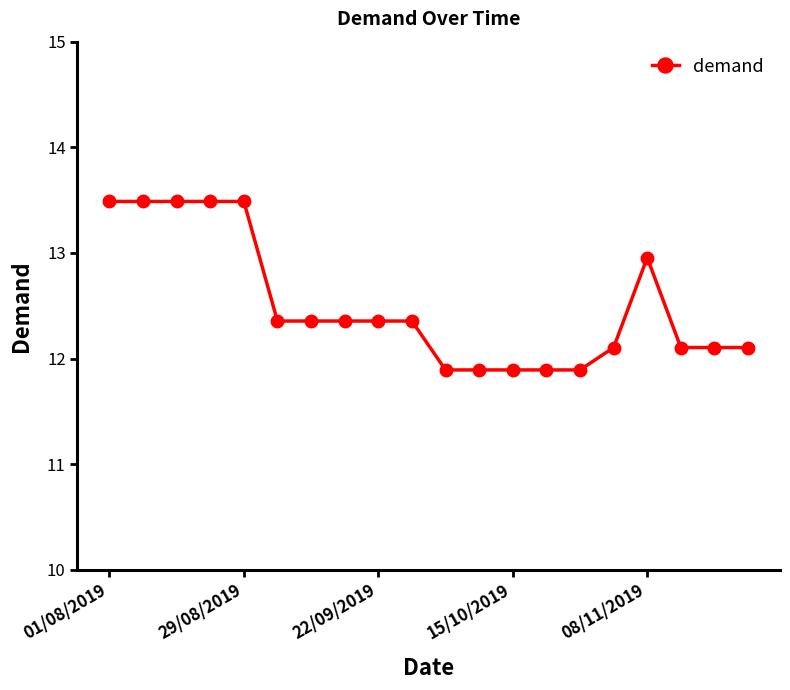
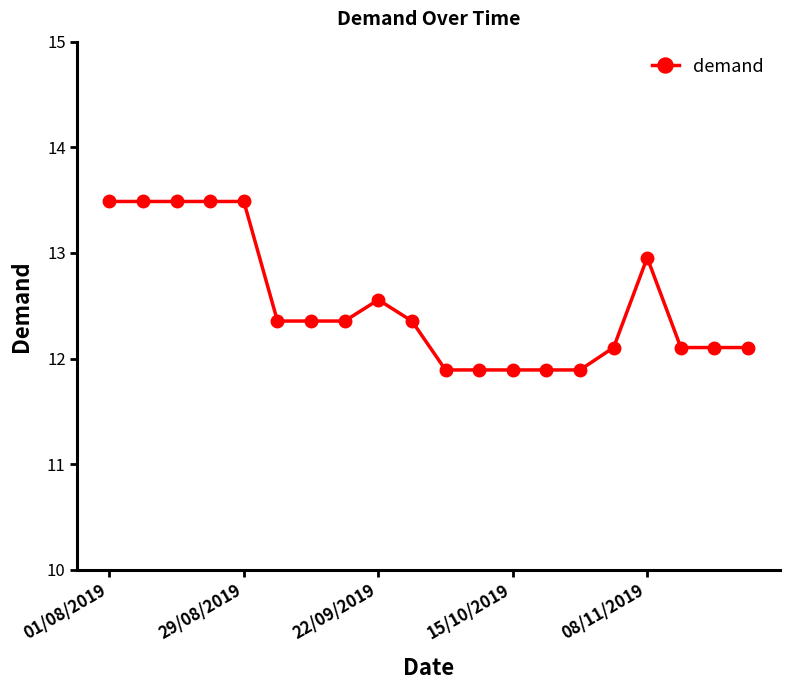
22/09/2019: 12.36 -> 12.56
